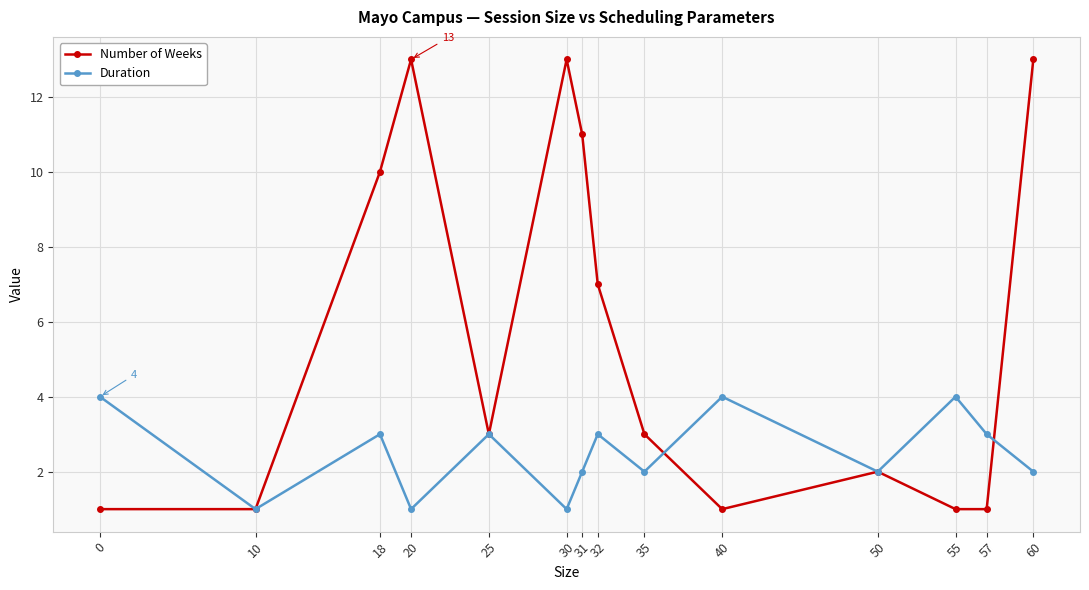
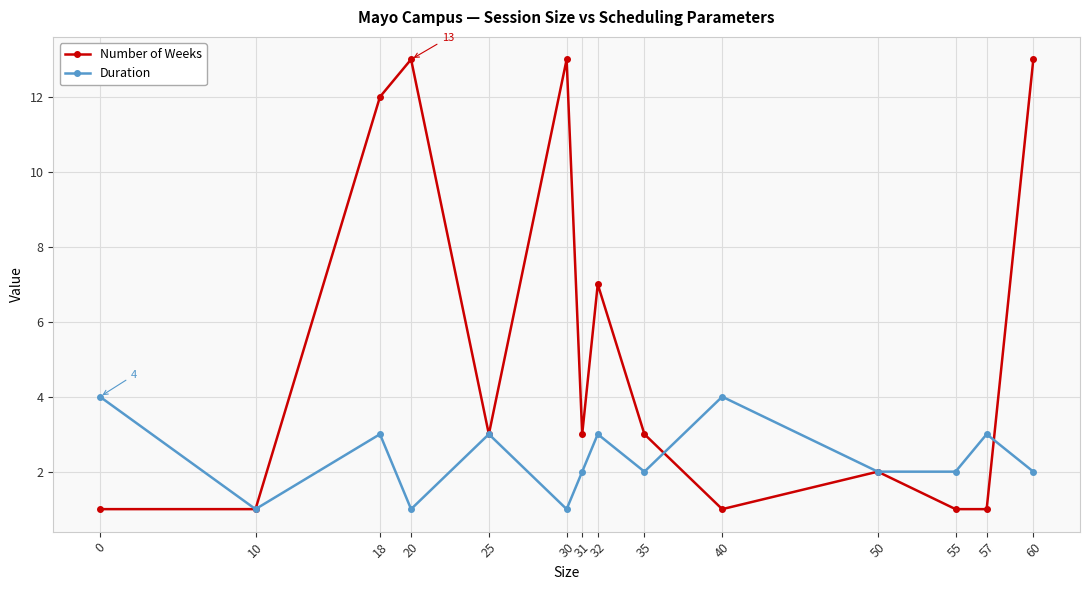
Number of Weeks, 18: 10 -> 12
Number of Weeks, 31: 11 -> 3
Duration, 55: 4 -> 2
